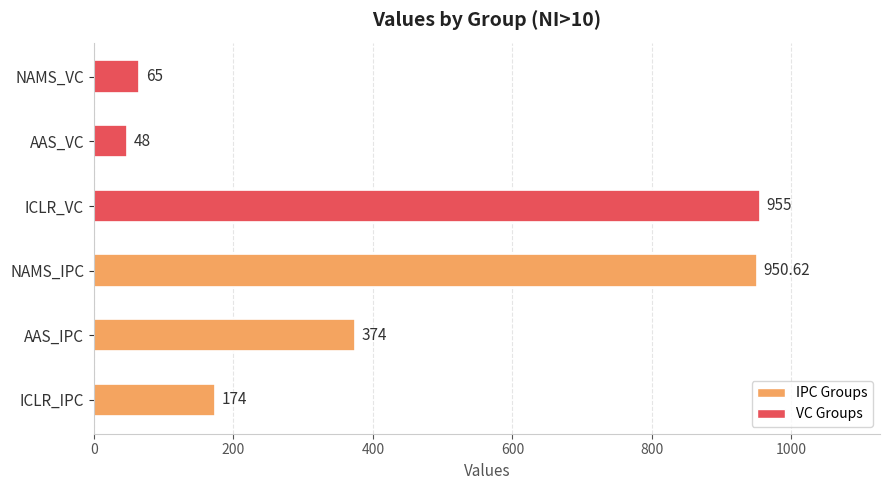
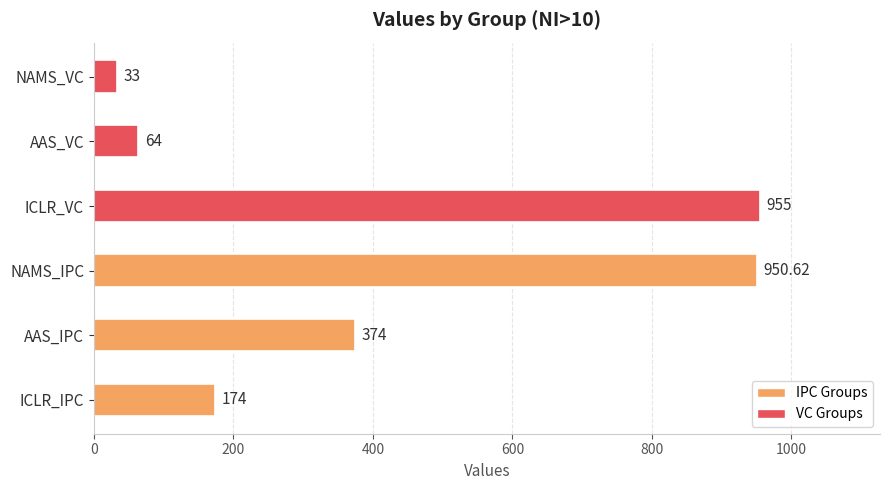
NAMS_VC: 65 -> 33
AAS_VC: 48 -> 64
